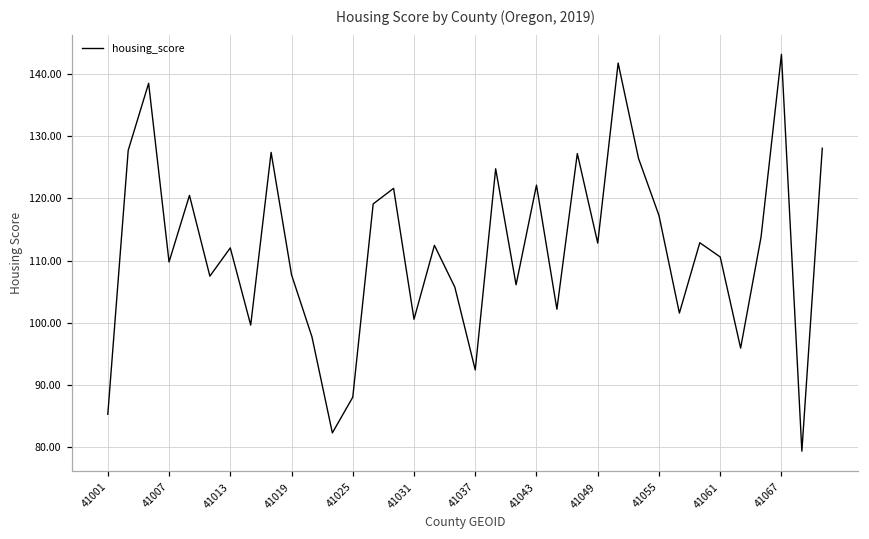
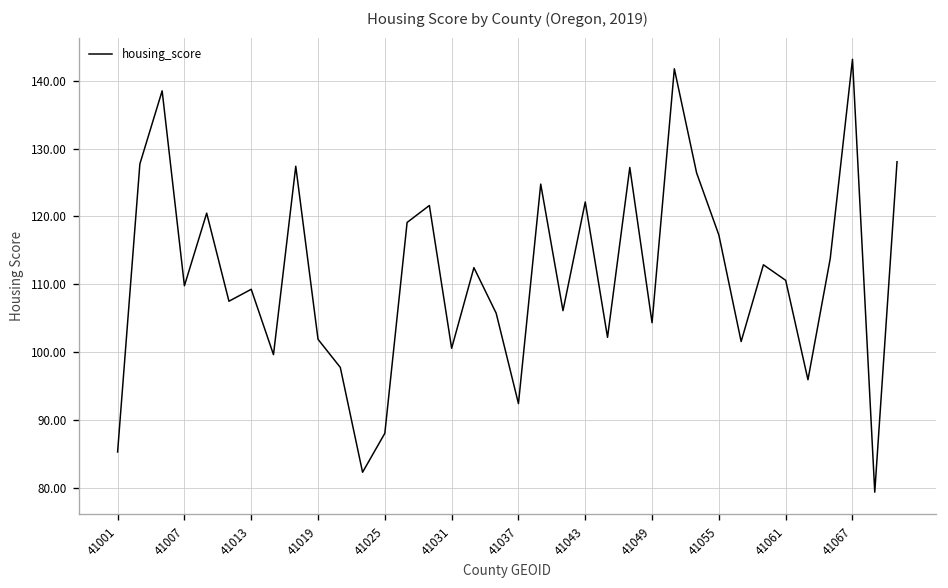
41013: 112 -> 109
41019: 108 -> 102
41049: 113 -> 104
